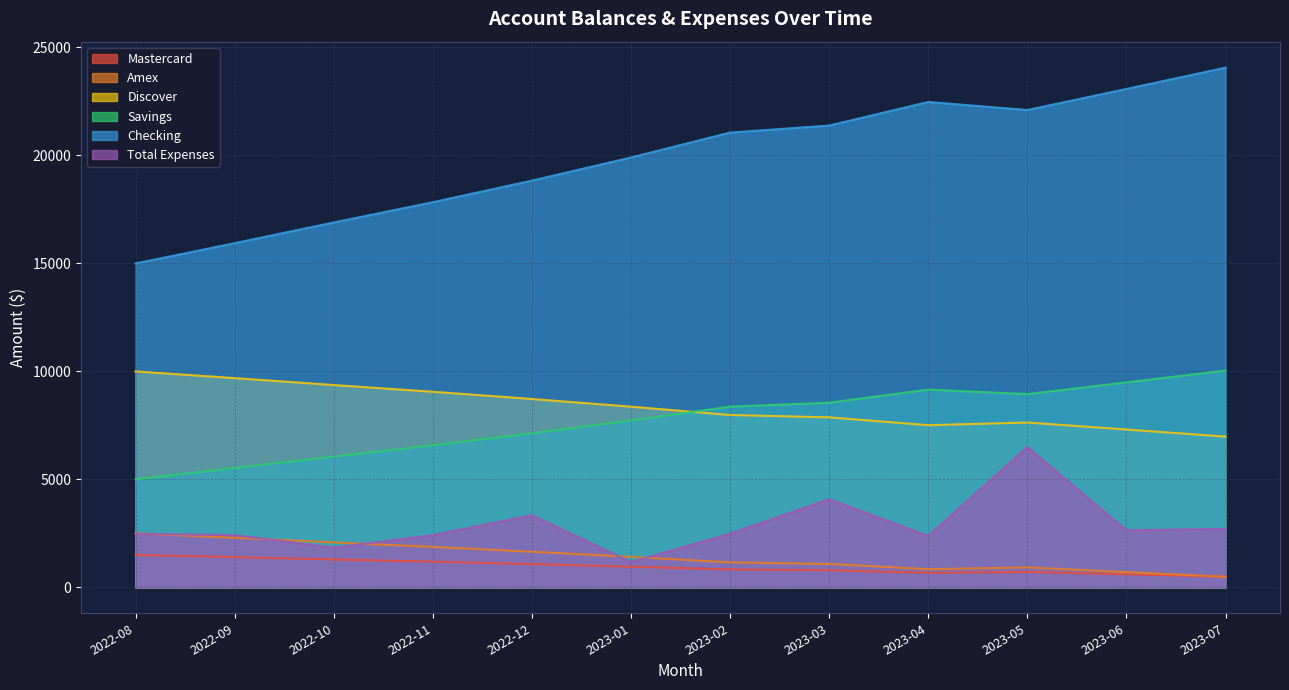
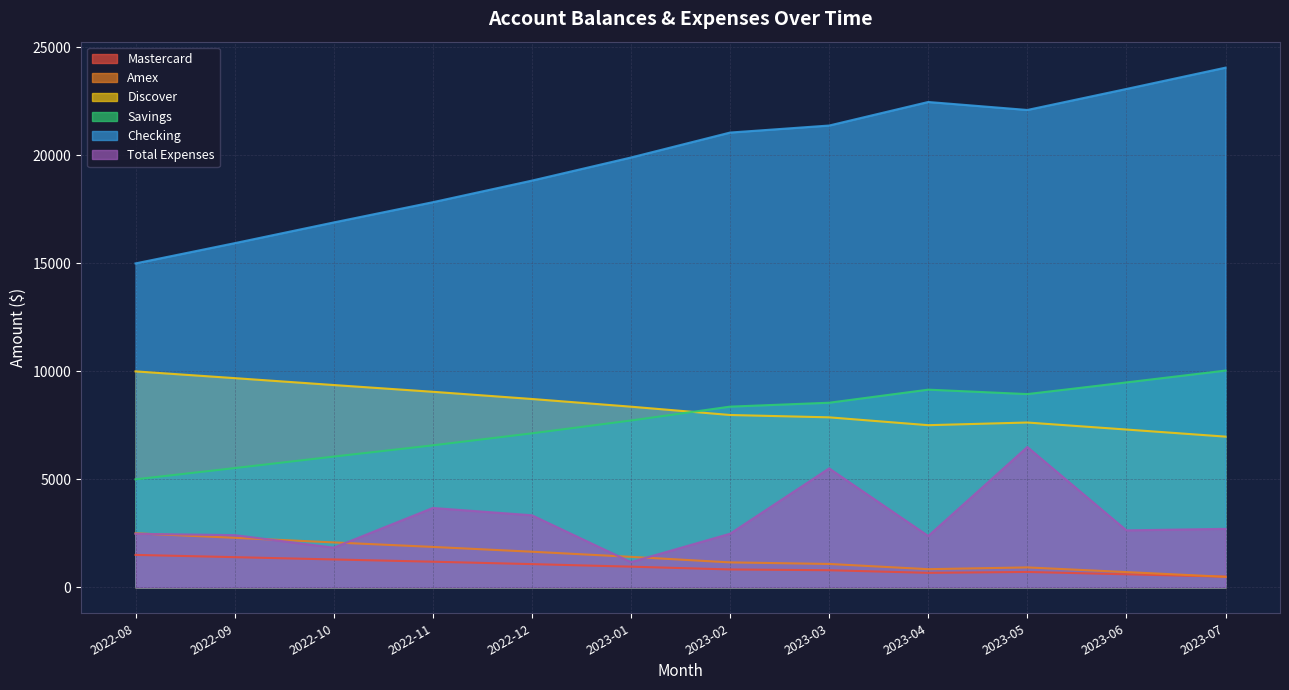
Total Expenses, 2022-11: 2400 -> 3700
Total Expenses, 2023-03: 4100 -> 5500
